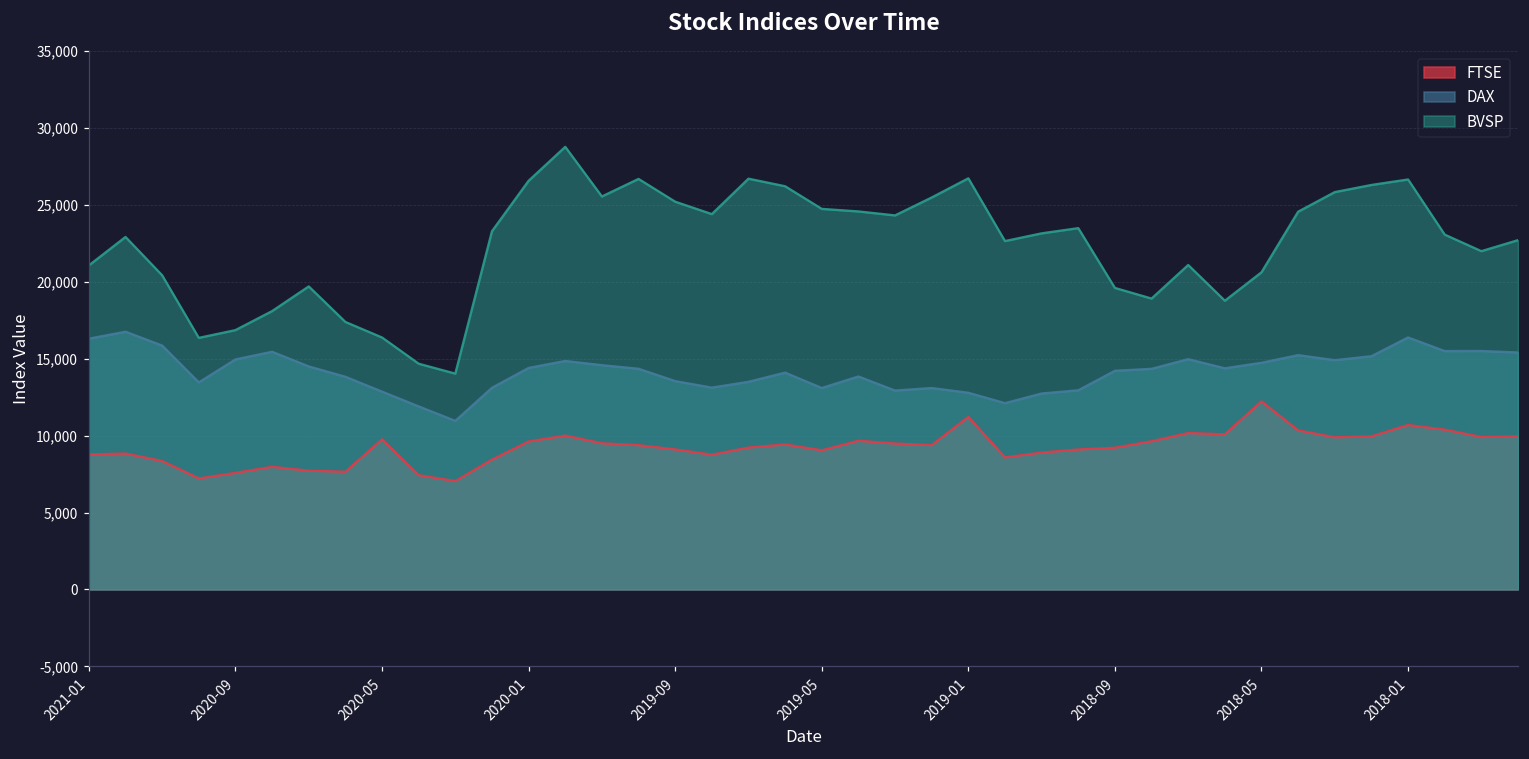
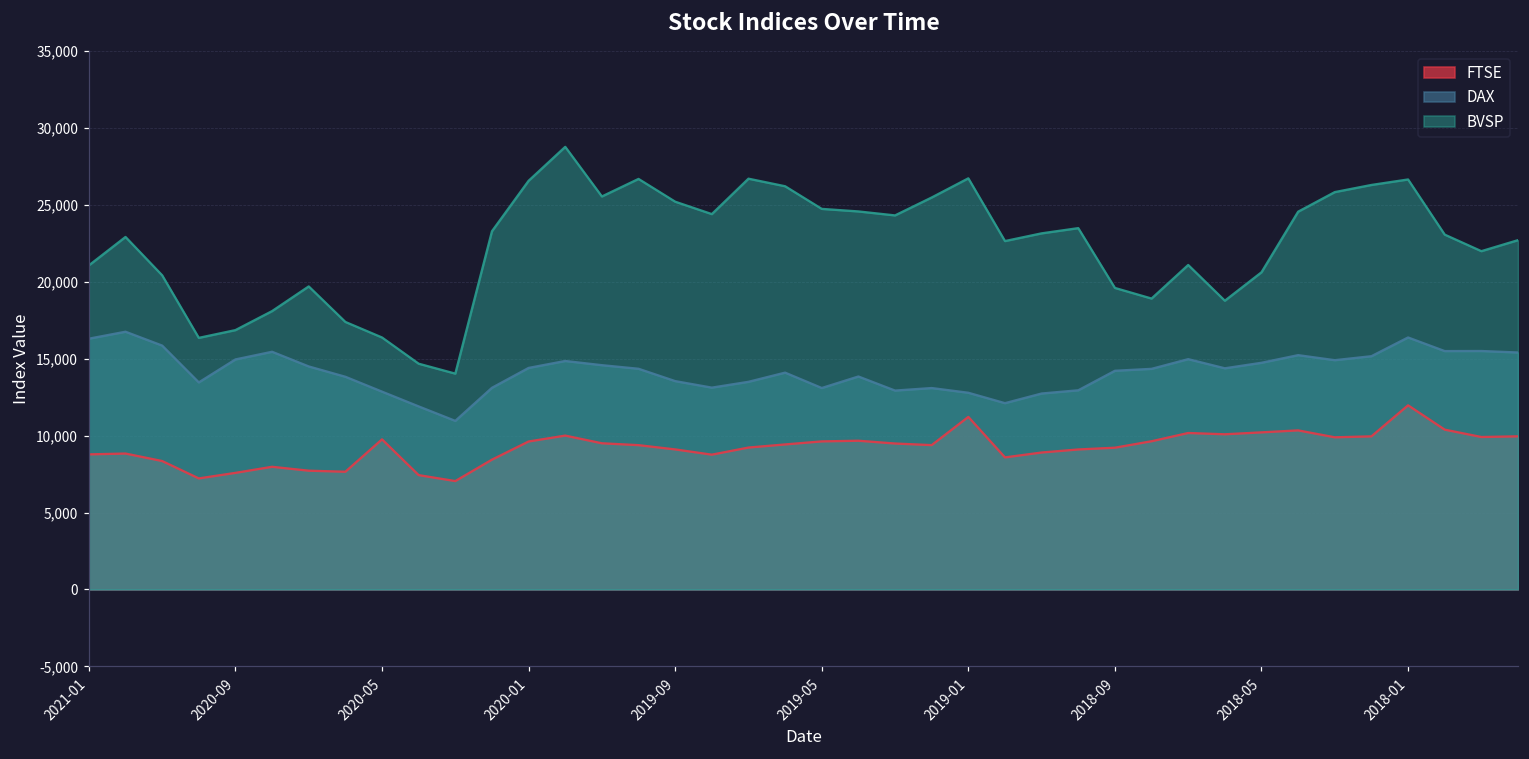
FTSE, 2019-05: 9,000 -> 9,600
FTSE, 2018-05: 12,200 -> 10,200
FTSE, 2018-01: 10,700 -> 12,000
